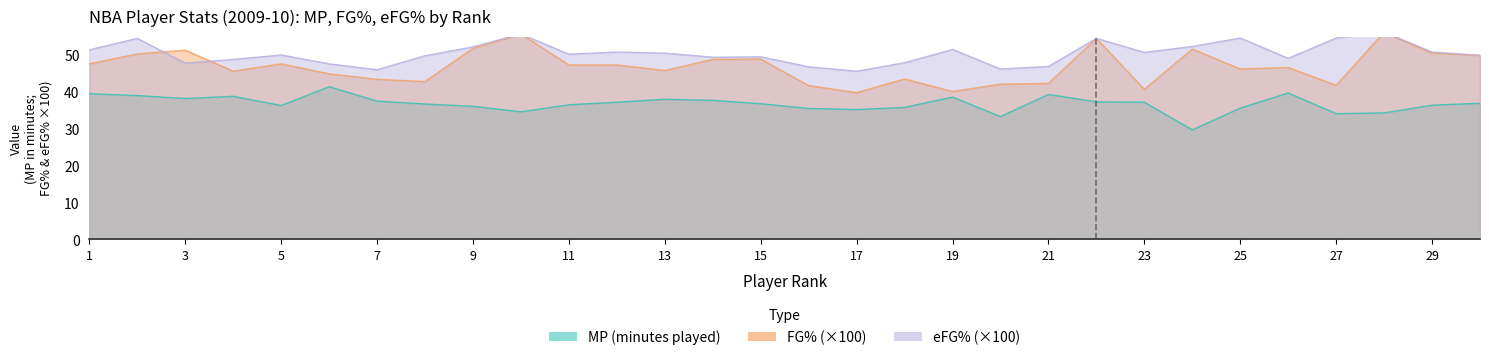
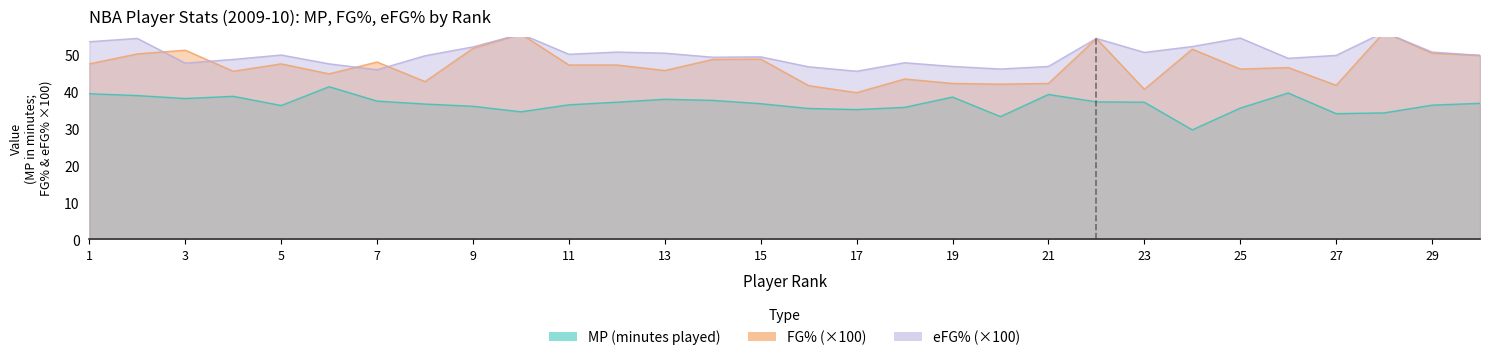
eFG% (×100), 1: 51 -> 54
FG% (×100), 7: 43 -> 48
FG% (×100), 19: 40 -> 42
eFG% (×100), 19: 52 -> 47
eFG% (×100), 27: 55 -> 50
